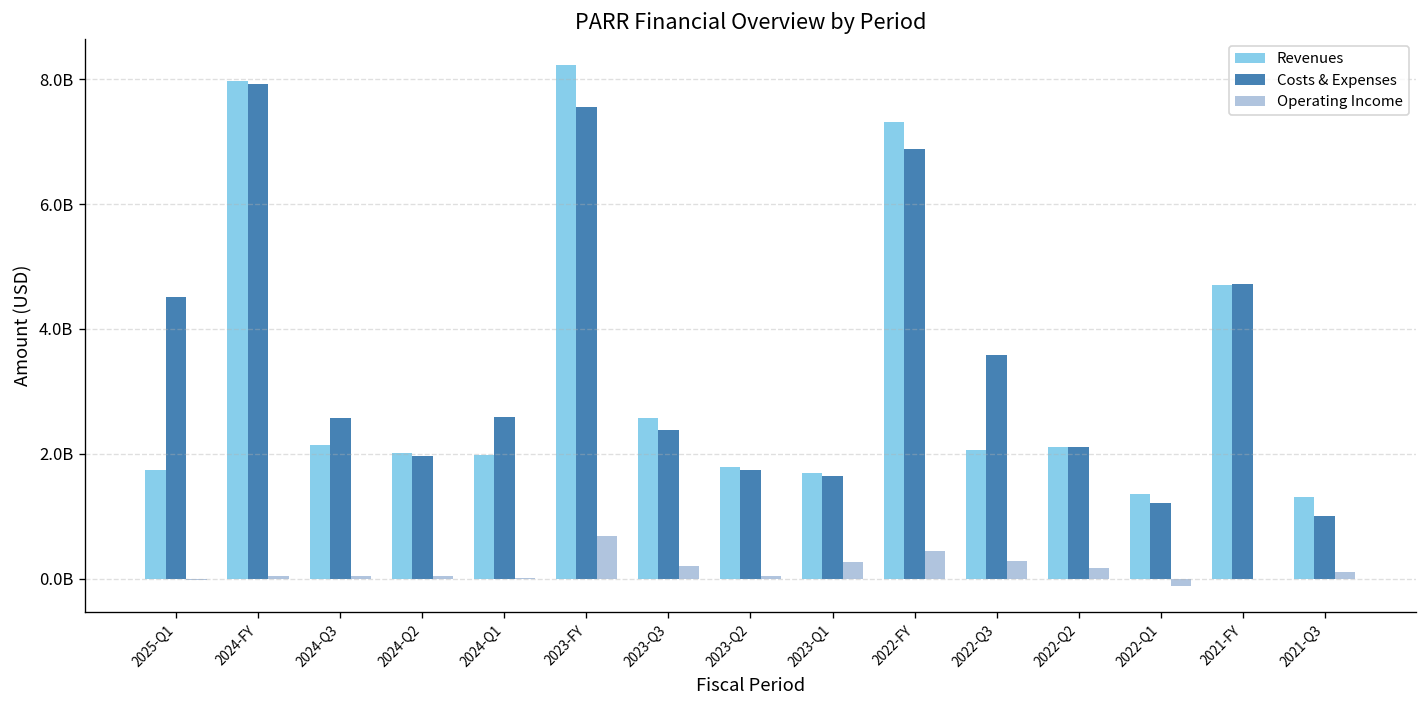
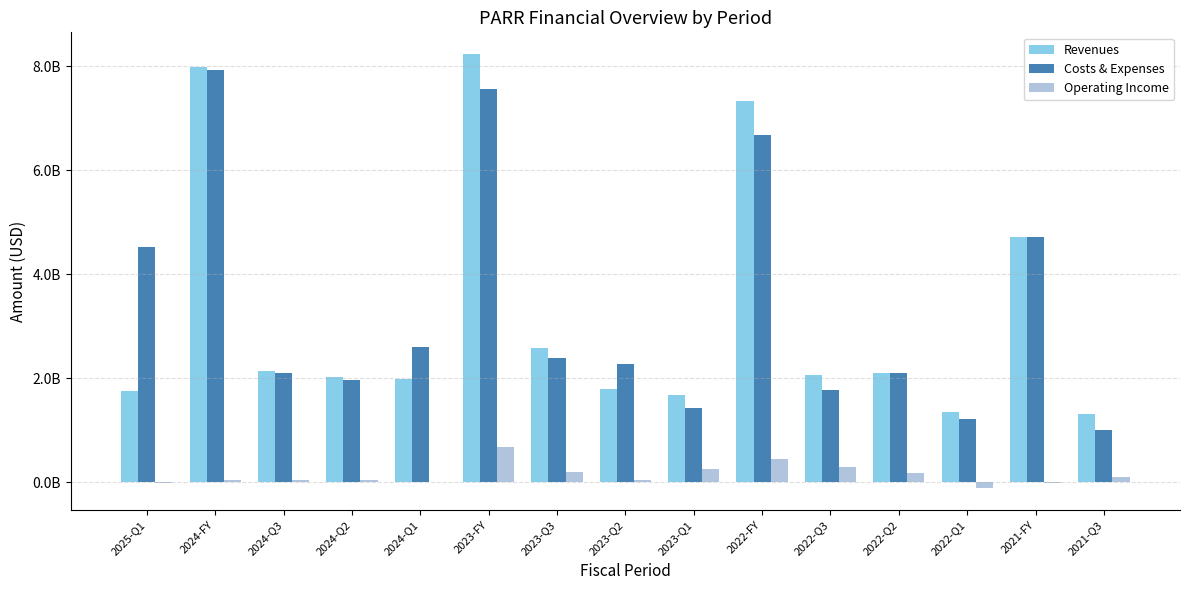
Costs & Expenses, 2024-Q3: 2600000000 -> 2100000000
Costs & Expenses, 2023-Q2: 1700000000 -> 2300000000
Costs & Expenses, 2023-Q1: 1600000000 -> 1400000000
Costs & Expenses, 2022-FY: 6900000000 -> 6700000000
Costs & Expenses, 2022-Q3: 3600000000 -> 1800000000
